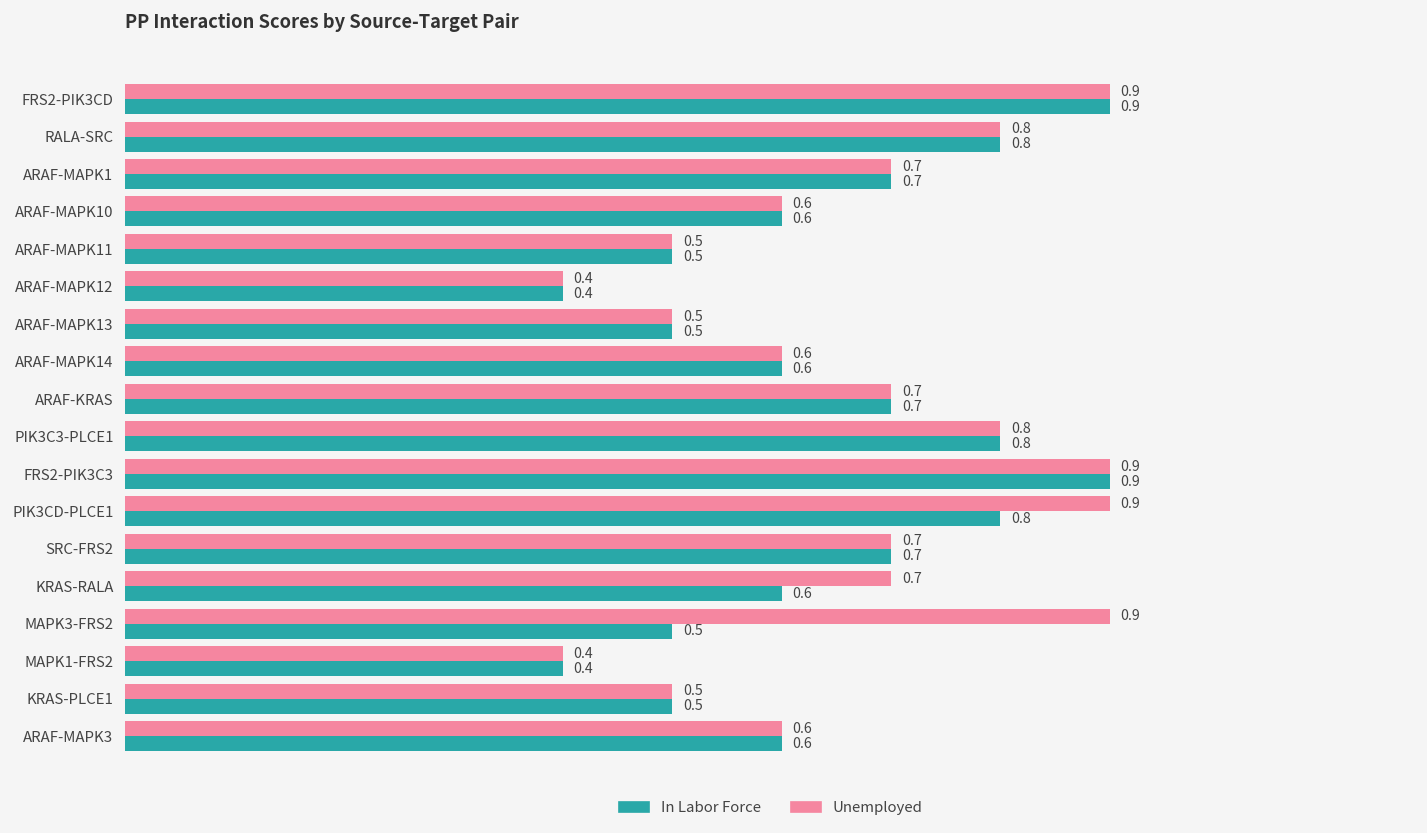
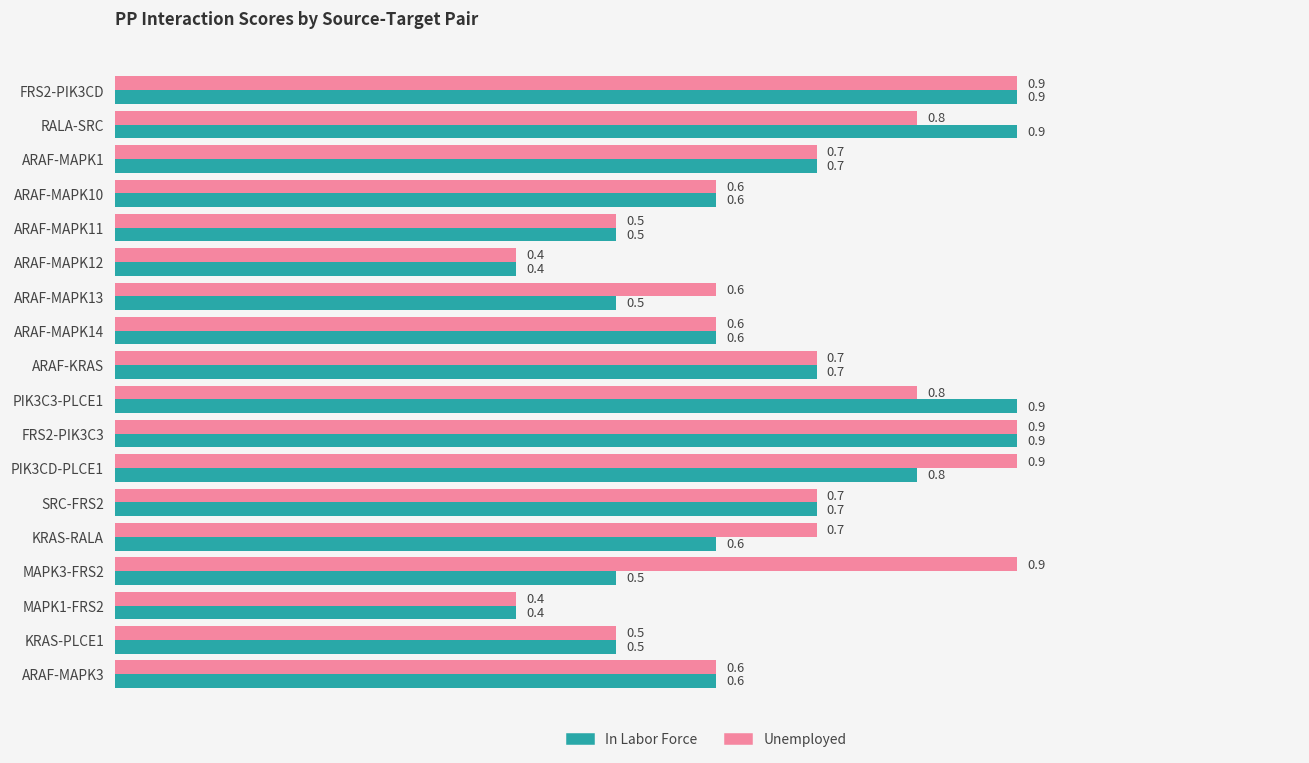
In Labor Force, RALA-SRC: 0.8 -> 0.9
Unemployed, ARAF-MAPK13: 0.5 -> 0.6
In Labor Force, PIK3C3-PLCE1: 0.8 -> 0.9
